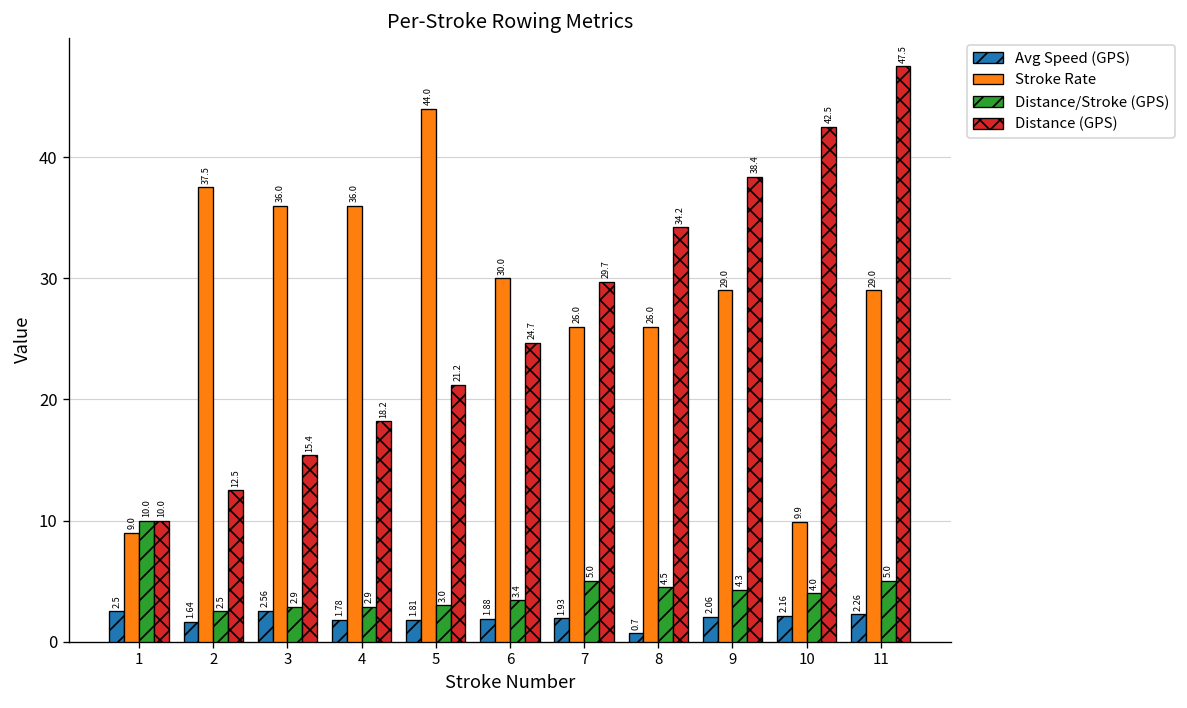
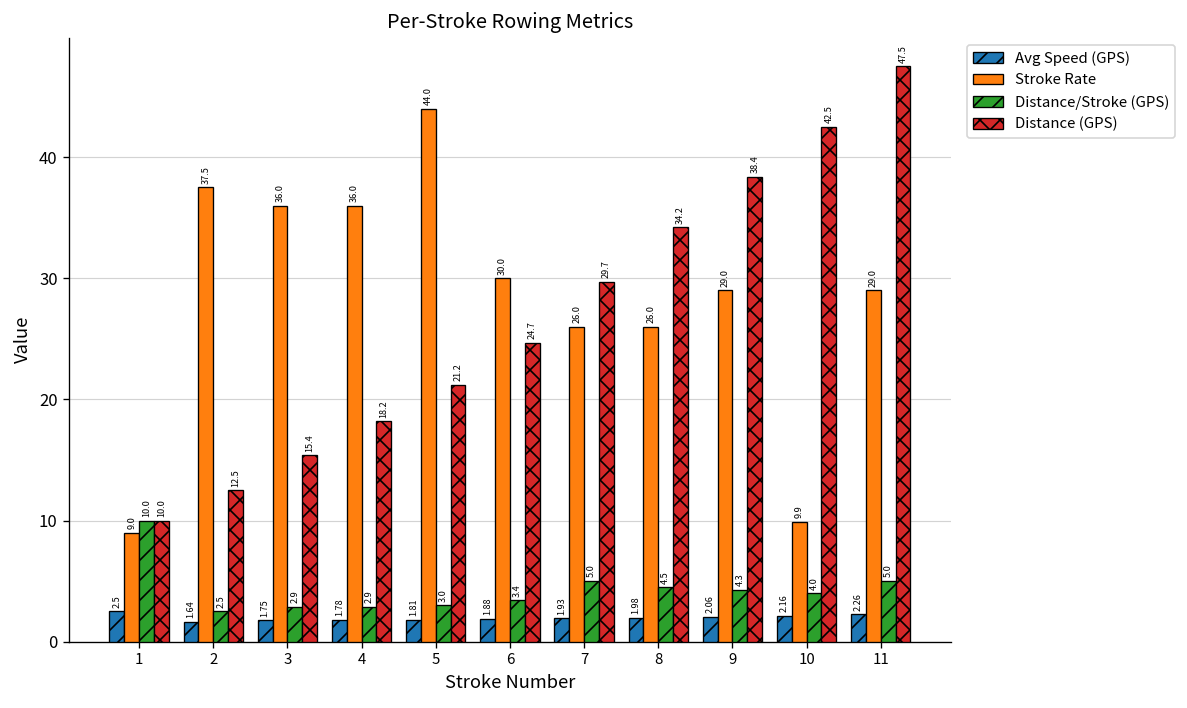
Avg Speed (GPS), 3: 2.56 -> 1.75
Avg Speed (GPS), 8: 0.7 -> 1.98
